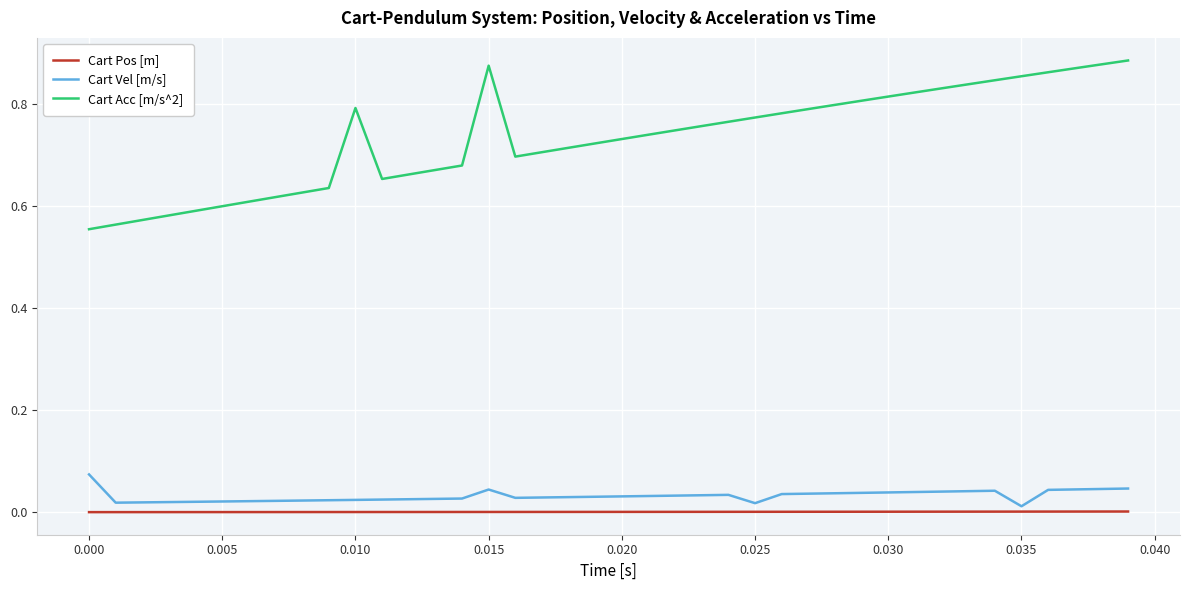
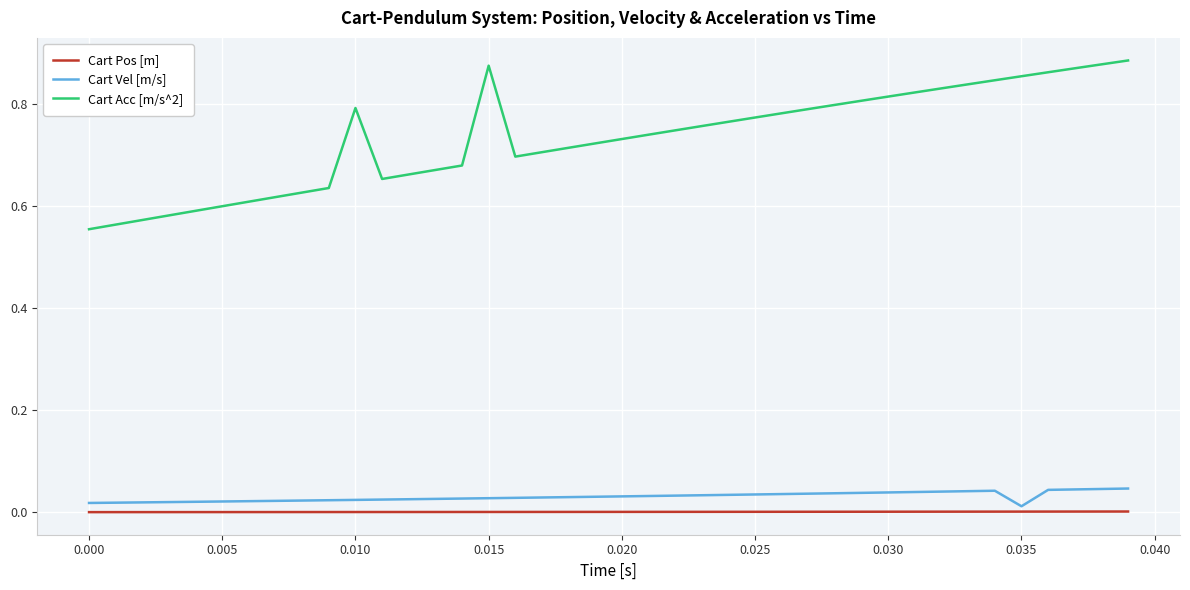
Cart Vel [m/s], 0.000: 0.07 -> 0.02
Cart Vel [m/s], 0.015: 0.04 -> 0.03
Cart Vel [m/s], 0.025: 0.02 -> 0.04
